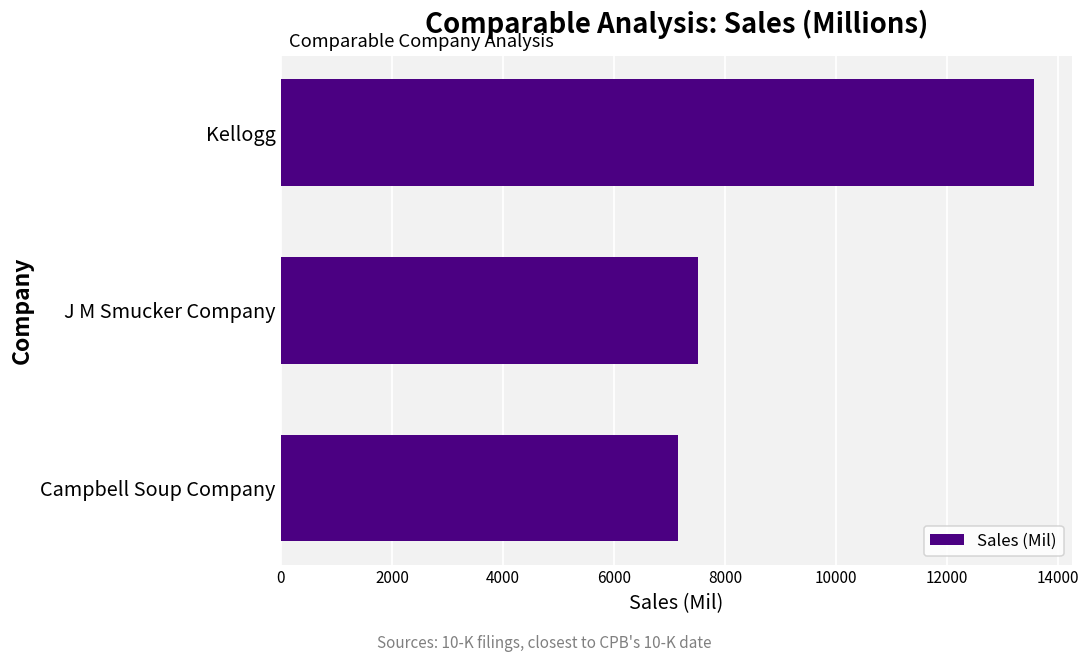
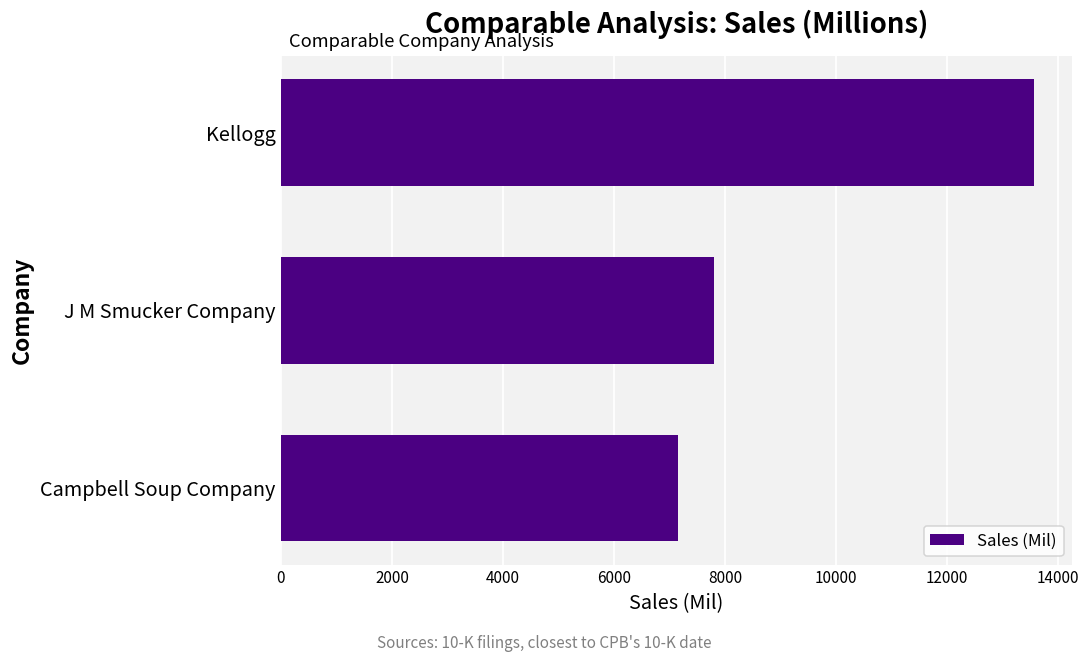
J M Smucker Company: 7500 -> 7800
